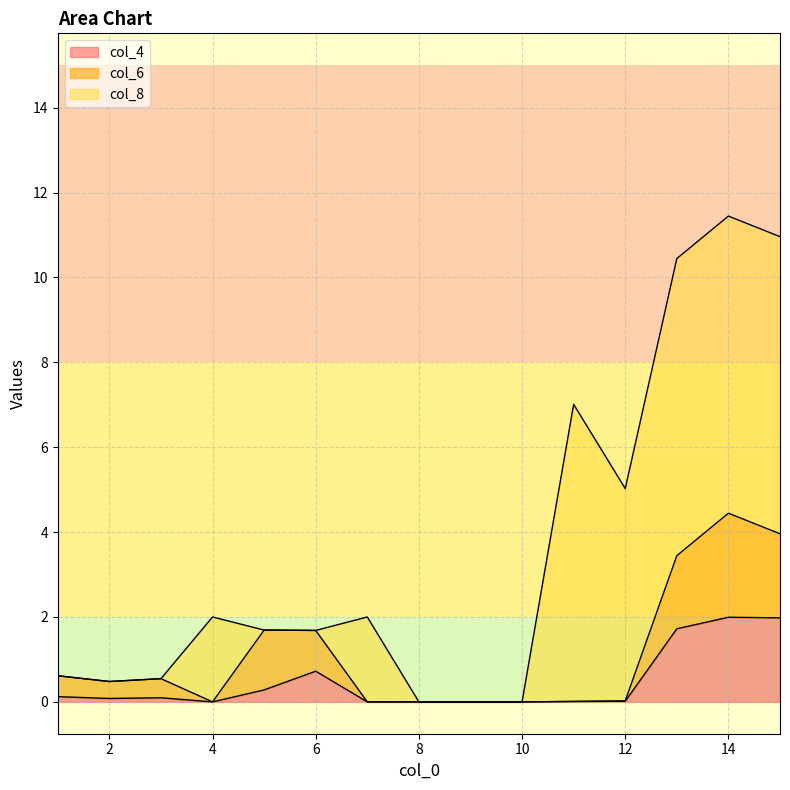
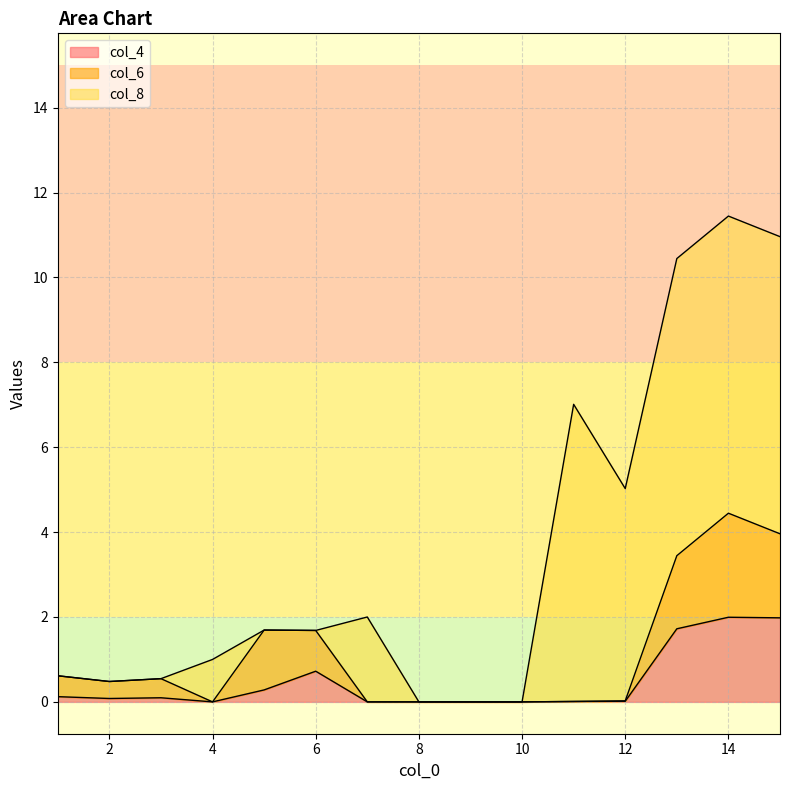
col_8, 4: 2 -> 1
